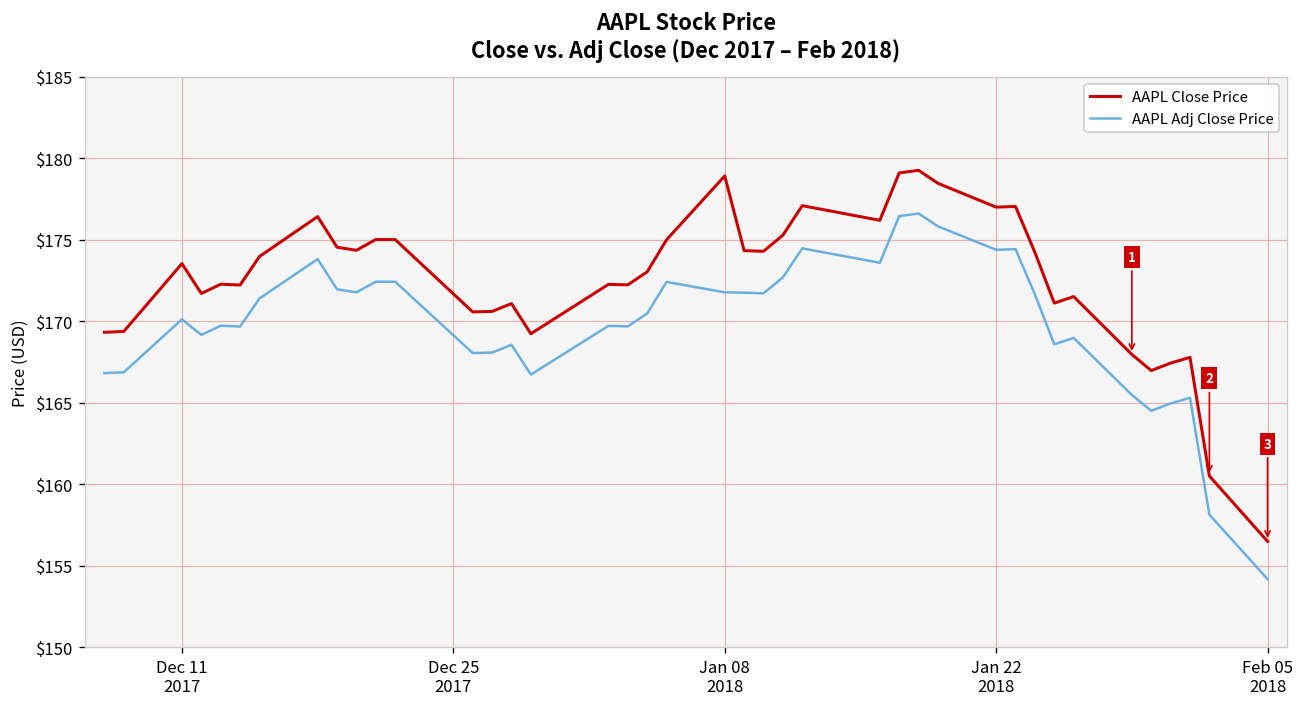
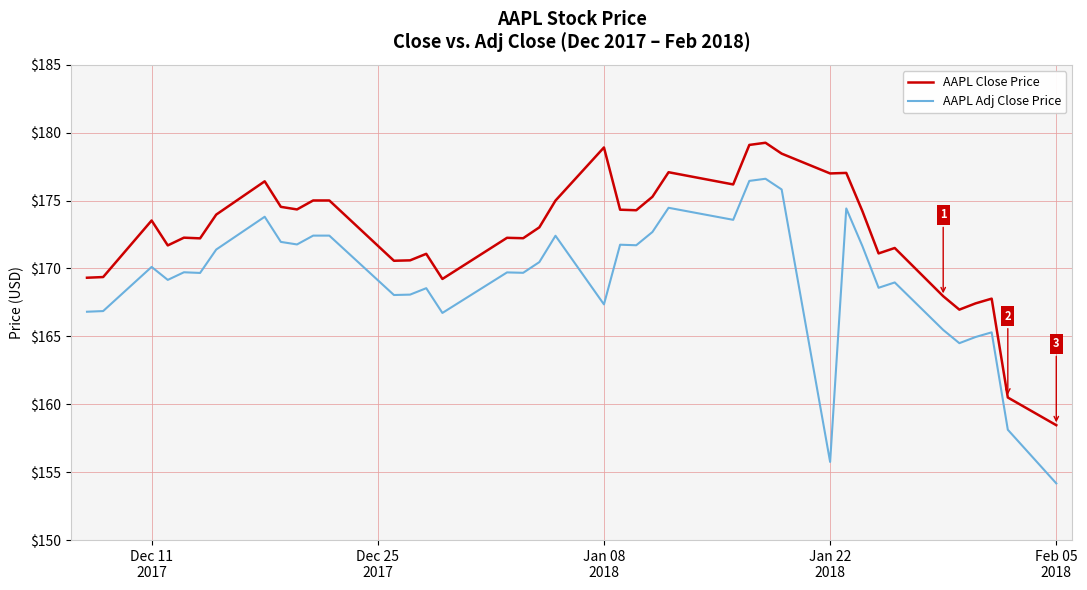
AAPL Adj Close Price, Jan 08 2018: $171.8 -> $167.4
AAPL Adj Close Price, Jan 22 2018: $174.4 -> $155.8
AAPL Close Price, Feb 05 2018: $156.5 -> $158.5
